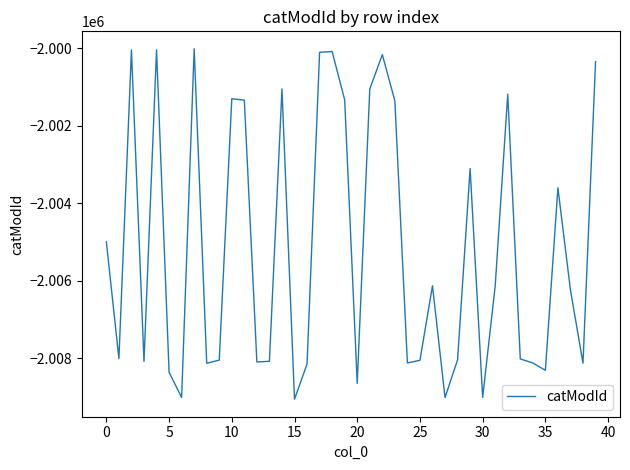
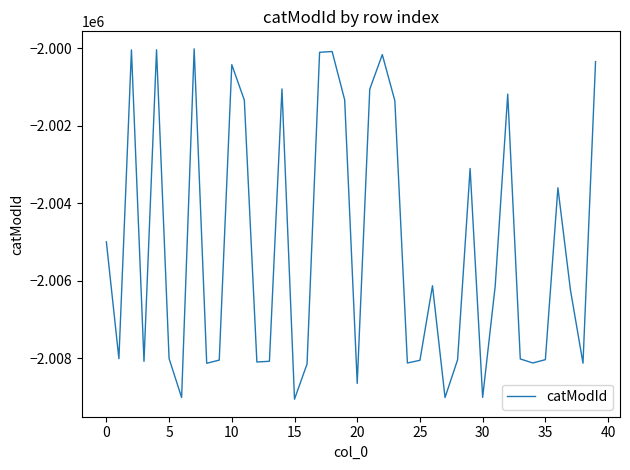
5: -2008400 -> -2008000
10: -2001300 -> -2000400
35: -2008300 -> -2008000
